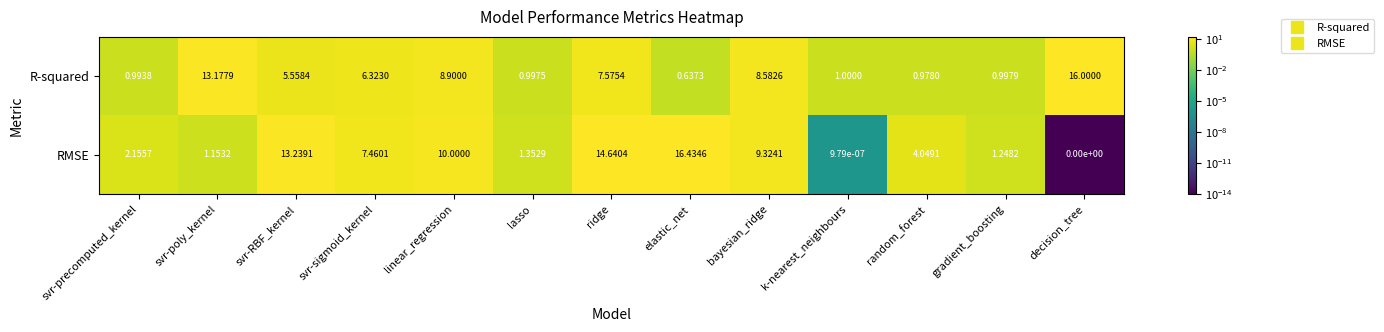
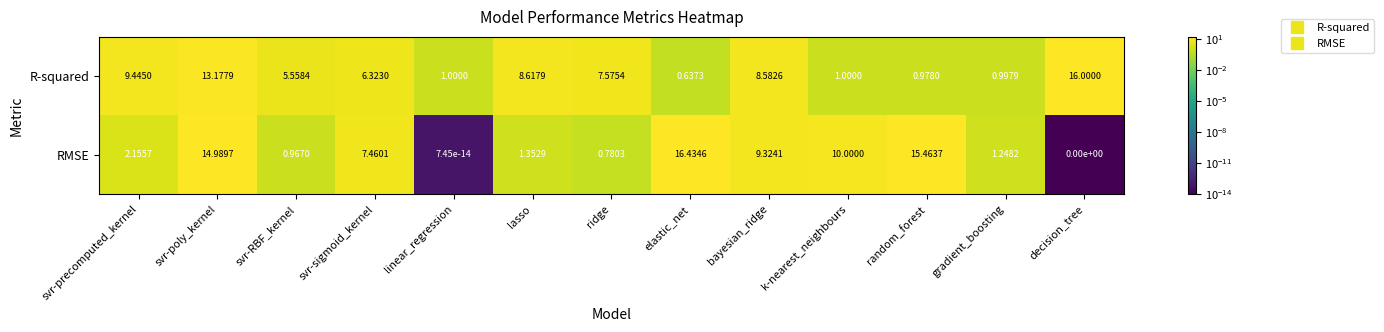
R-squared, svr-precomputed_kernel: 0.9938 -> 9.4450
R-squared, linear_regression: 8.9000 -> 1.0000
R-squared, lasso: 0.9975 -> 8.6179
RMSE, svr-poly_kernel: 1.1532 -> 14.9897
RMSE, svr-RBF_kernel: 13.2391 -> 0.9670
RMSE, linear_regression: 10.0000 -> 7.45e-14
RMSE, ridge: 14.6404 -> 0.7803
RMSE, k-nearest_neighbours: 9.79e-07 -> 10.0000
RMSE, random_forest: 4.0491 -> 15.4637
